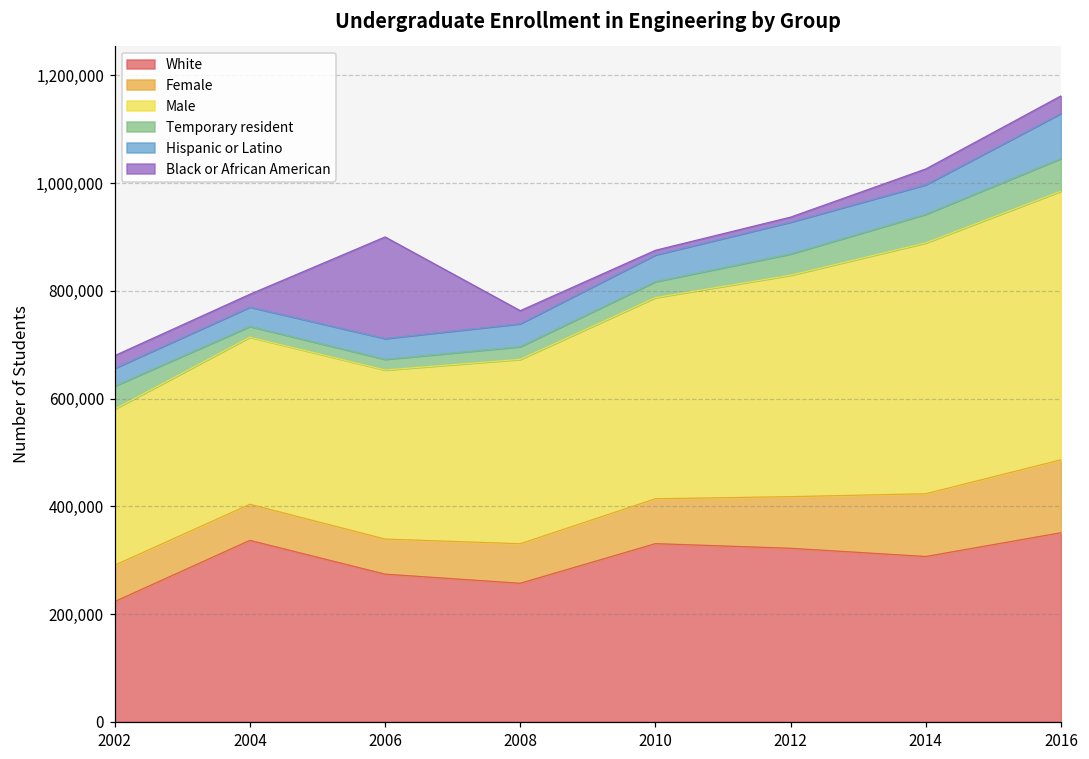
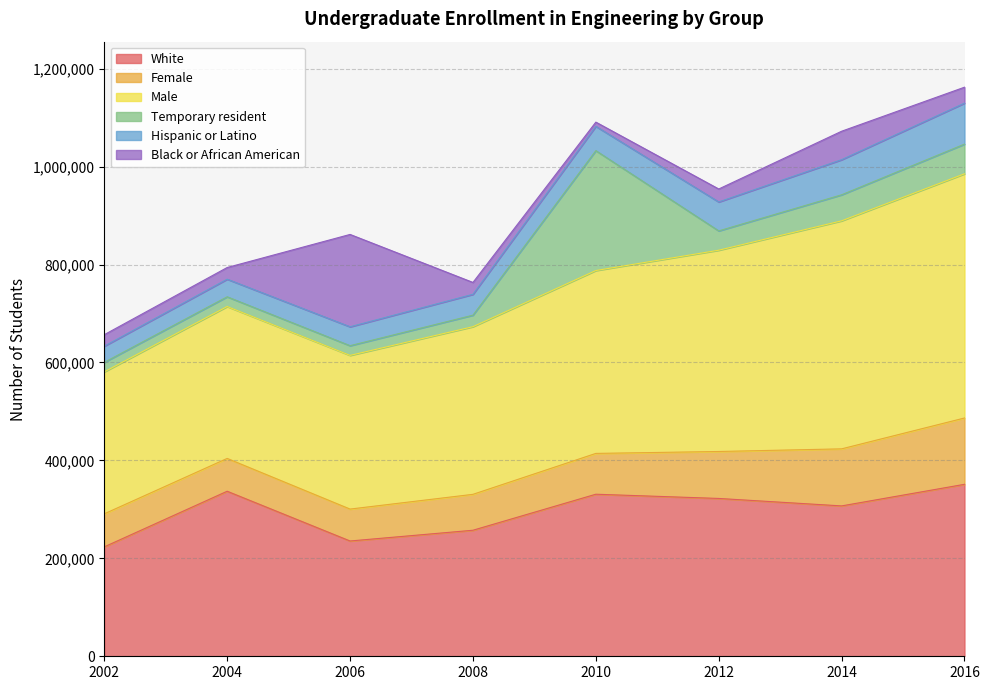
Temporary resident, 2002: 40,000 -> 20,000
White, 2006: 270,000 -> 240,000
Temporary resident, 2010: 30,000 -> 240,000
Black or African American, 2012: 10,000 -> 30,000
Hispanic or Latino, 2014: 50,000 -> 70,000
Black or African American, 2014: 30,000 -> 60,000
